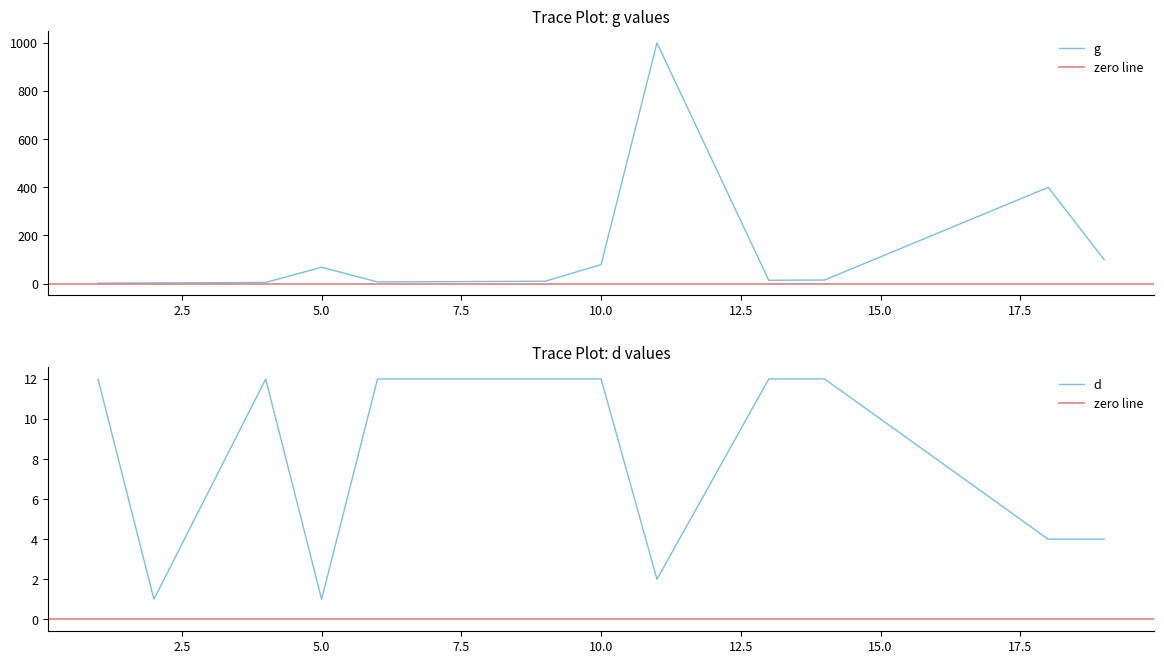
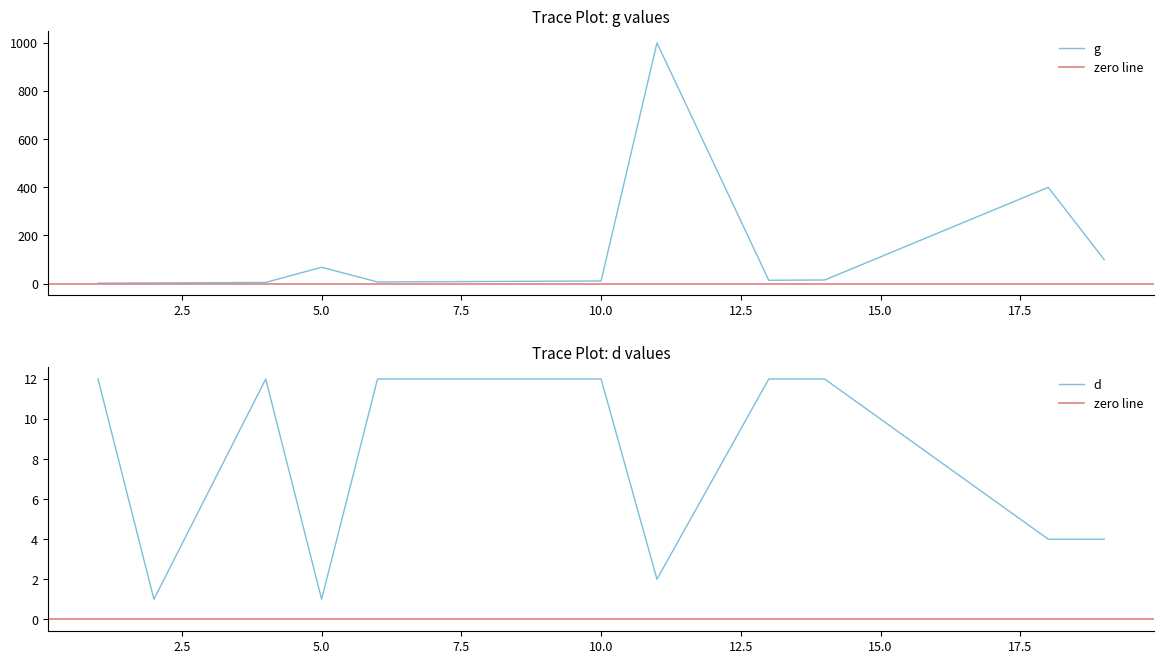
Trace Plot: g values, 10.0: 80 -> 10
